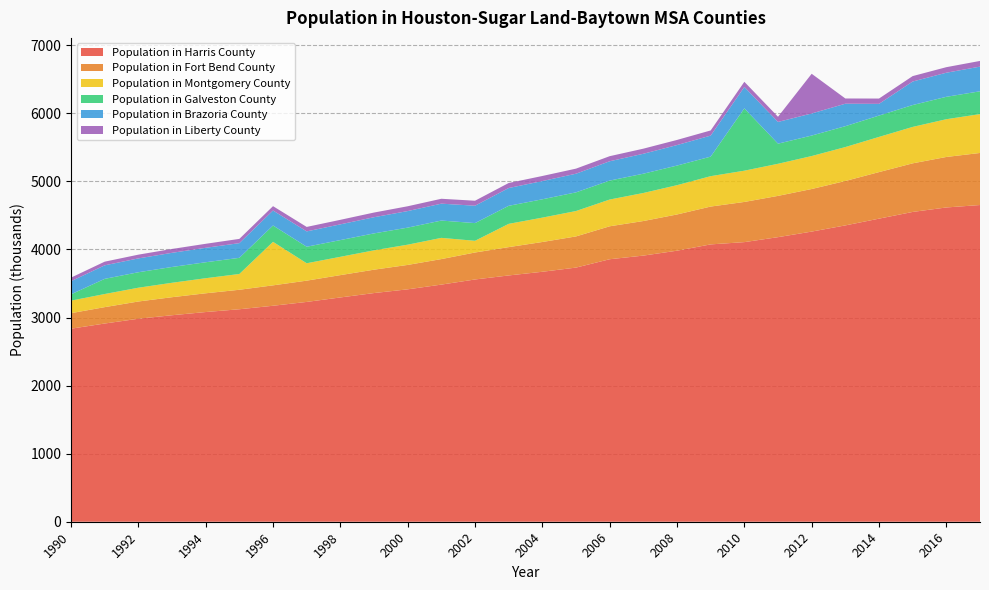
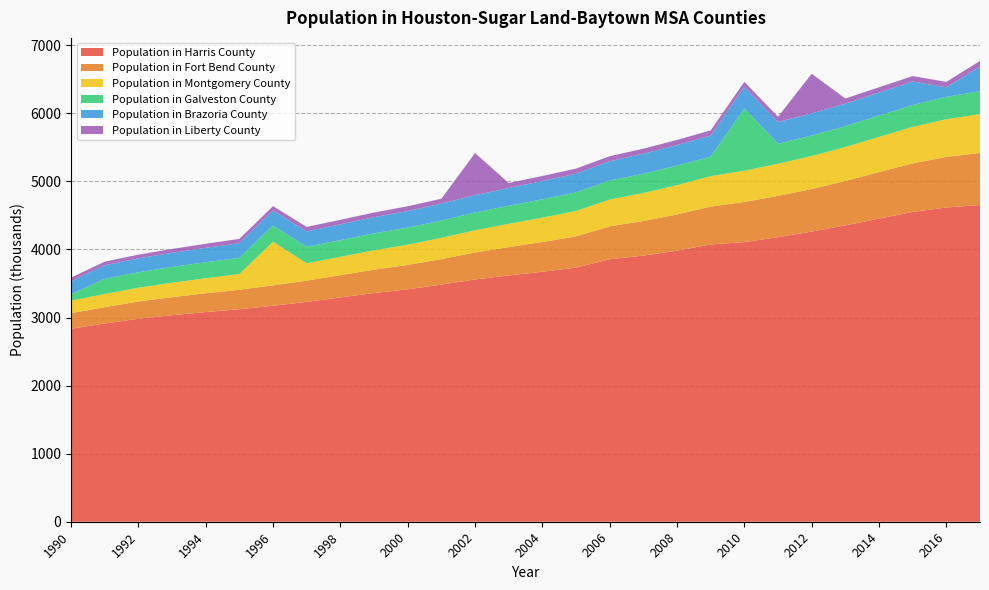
Population in Montgomery County, 2002: 200 -> 300
Population in Liberty County, 2002: 100 -> 600
Population in Brazoria County, 2014: 200 -> 300
Population in Brazoria County, 2016: 400 -> 100
